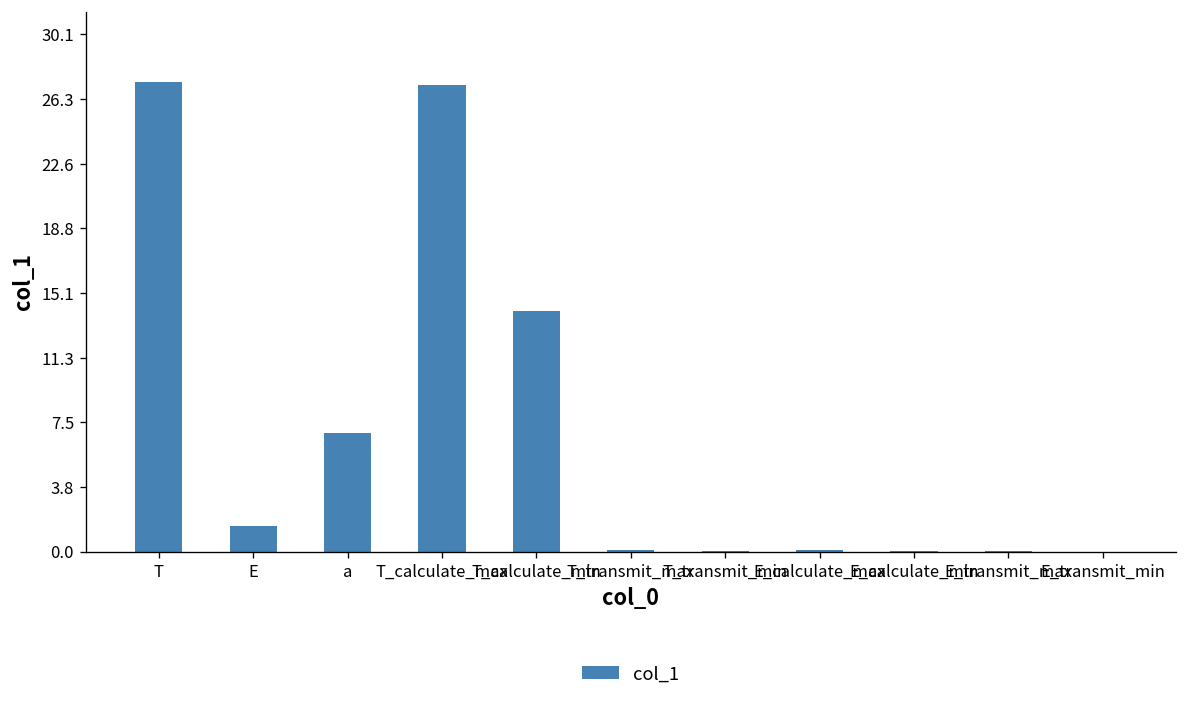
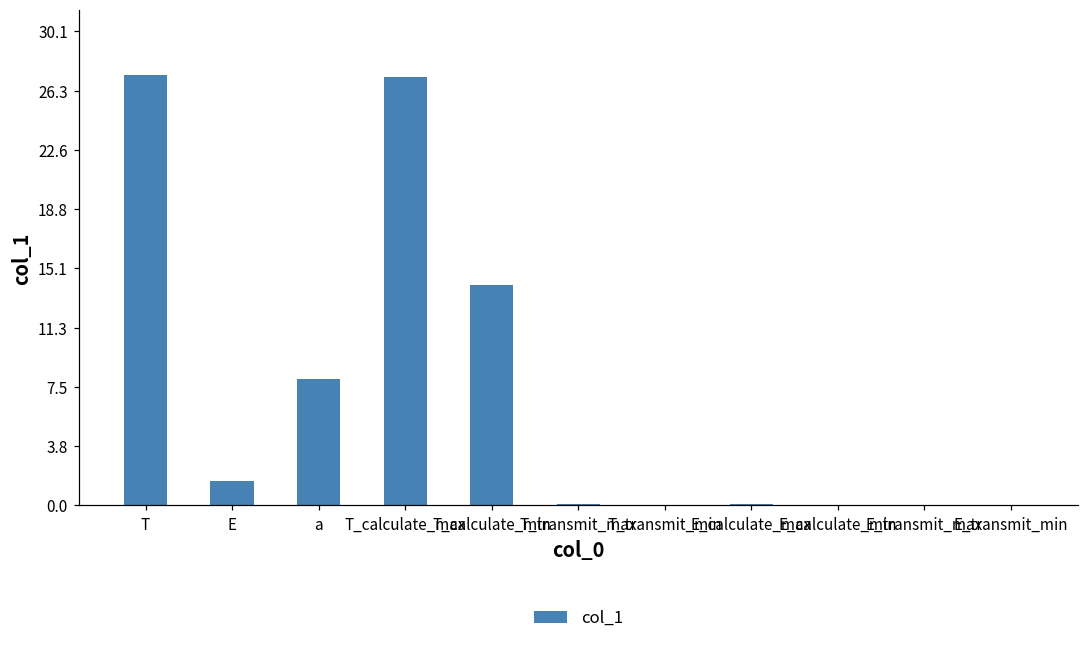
a: 6.9 -> 8.0
